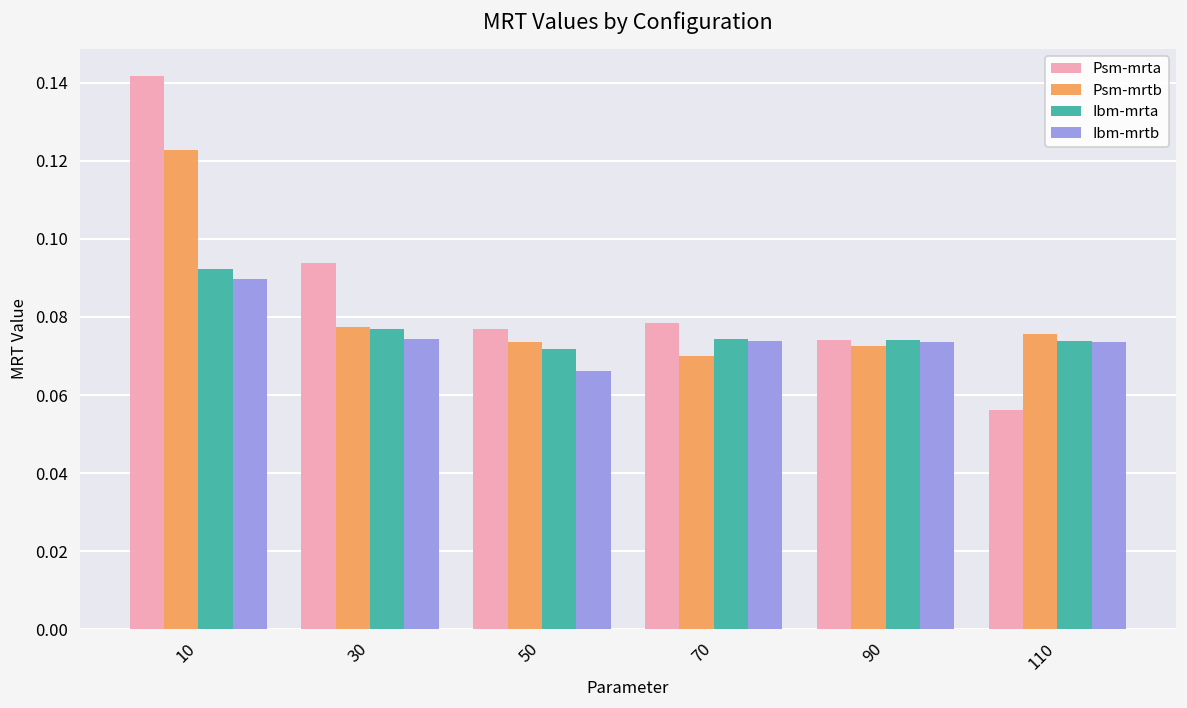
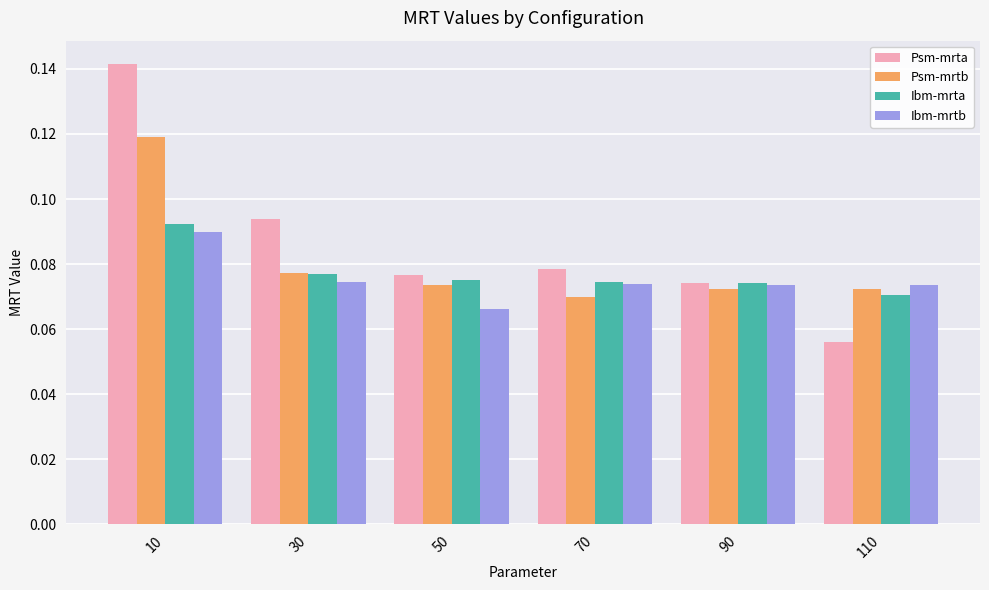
Psm-mrtb, 10: 0.123 -> 0.119
Ibm-mrta, 50: 0.072 -> 0.075
Psm-mrtb, 110: 0.076 -> 0.072
Ibm-mrta, 110: 0.074 -> 0.071
